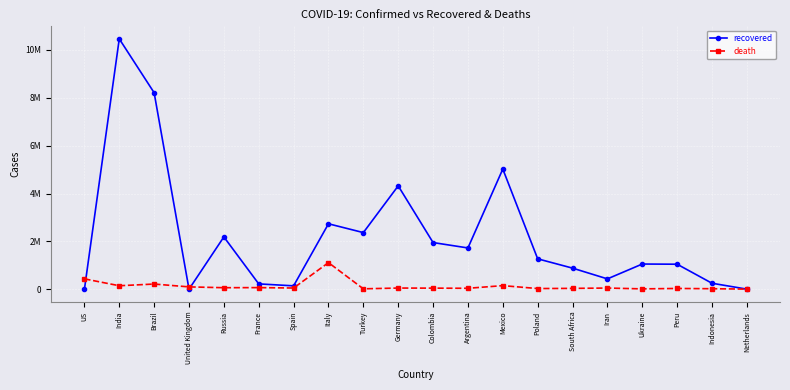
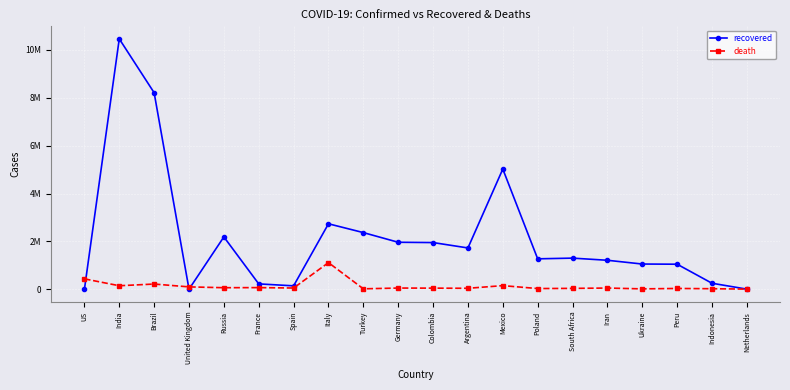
recovered, Germany: 4300000 -> 2000000
recovered, South Africa: 900000 -> 1300000
recovered, Iran: 400000 -> 1200000
